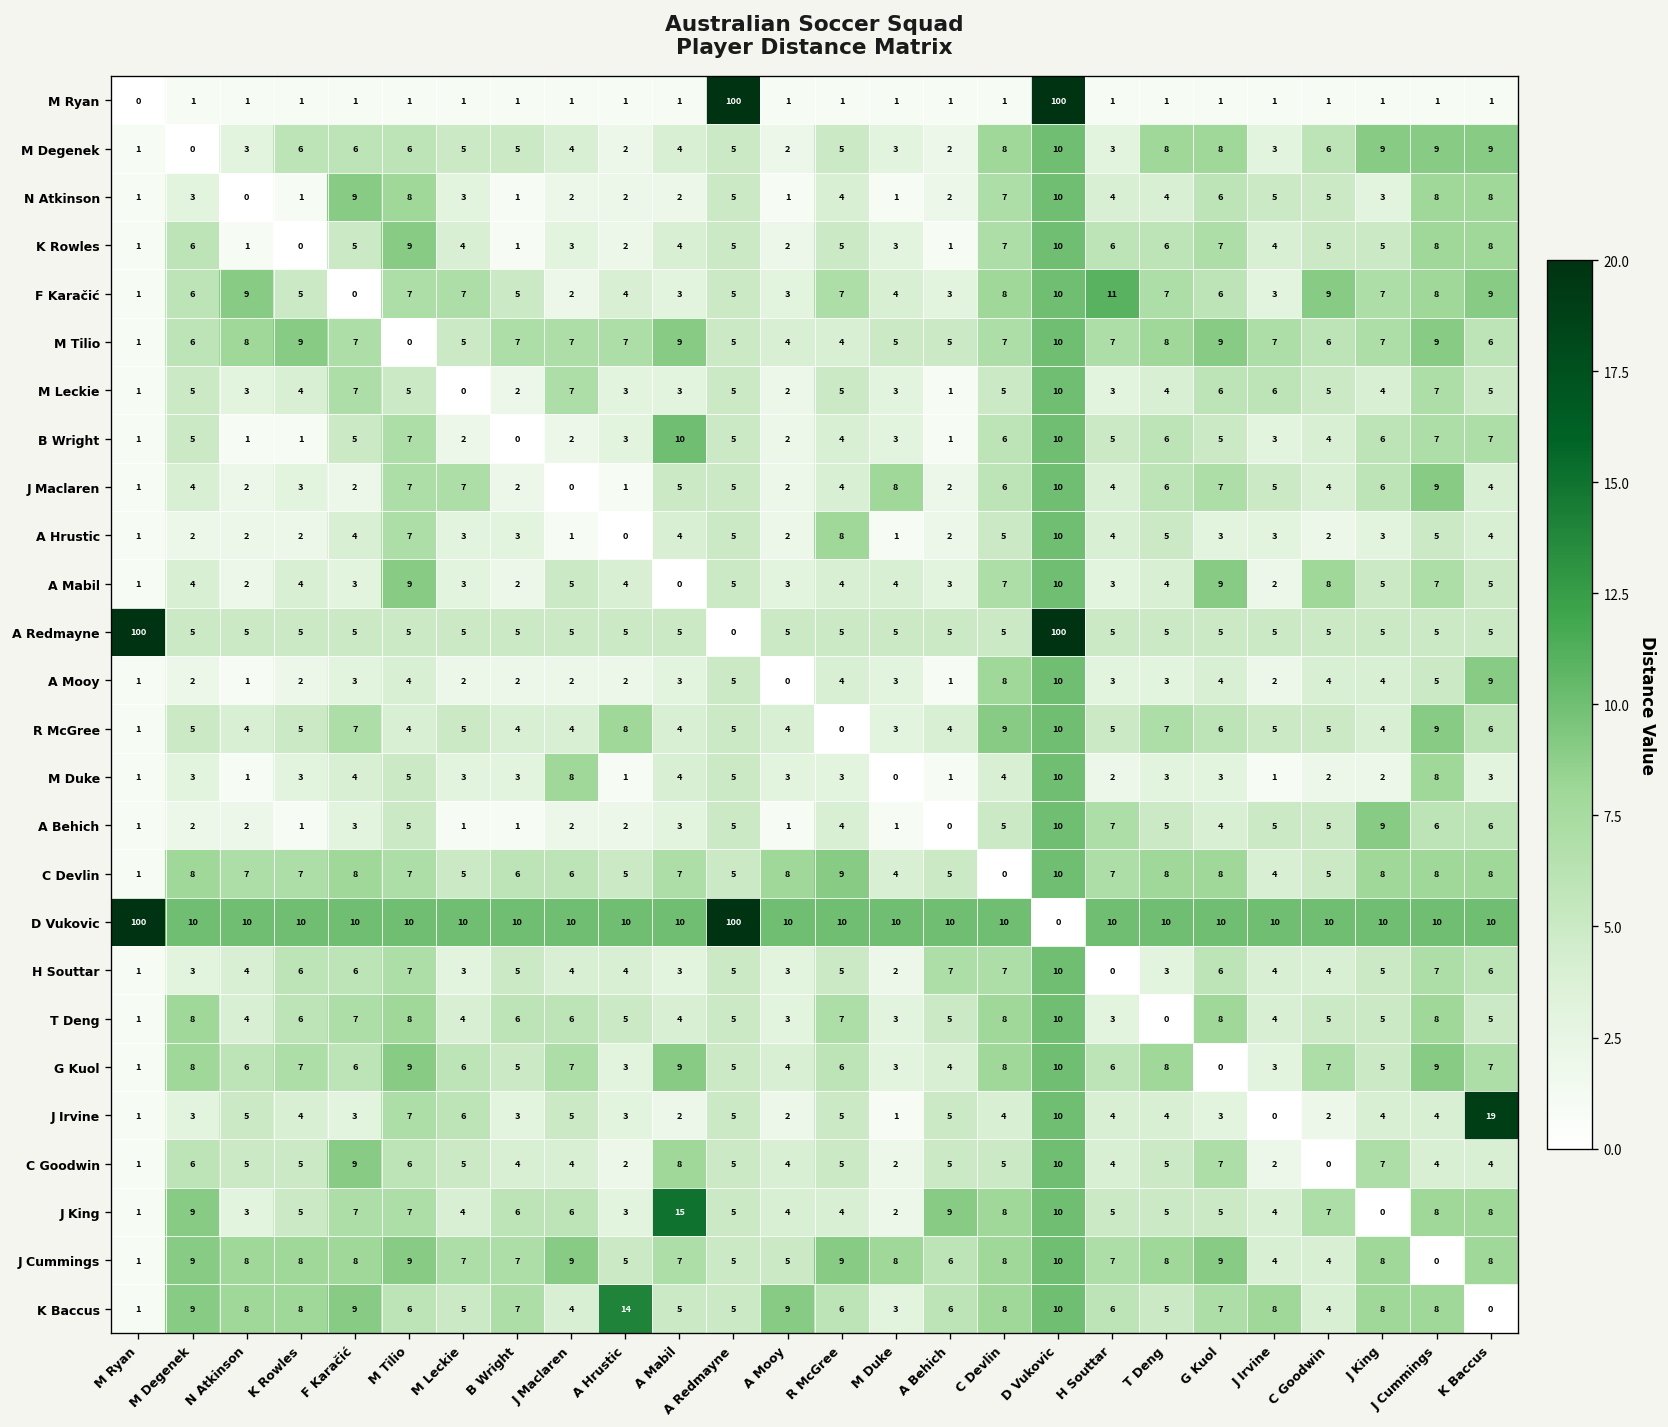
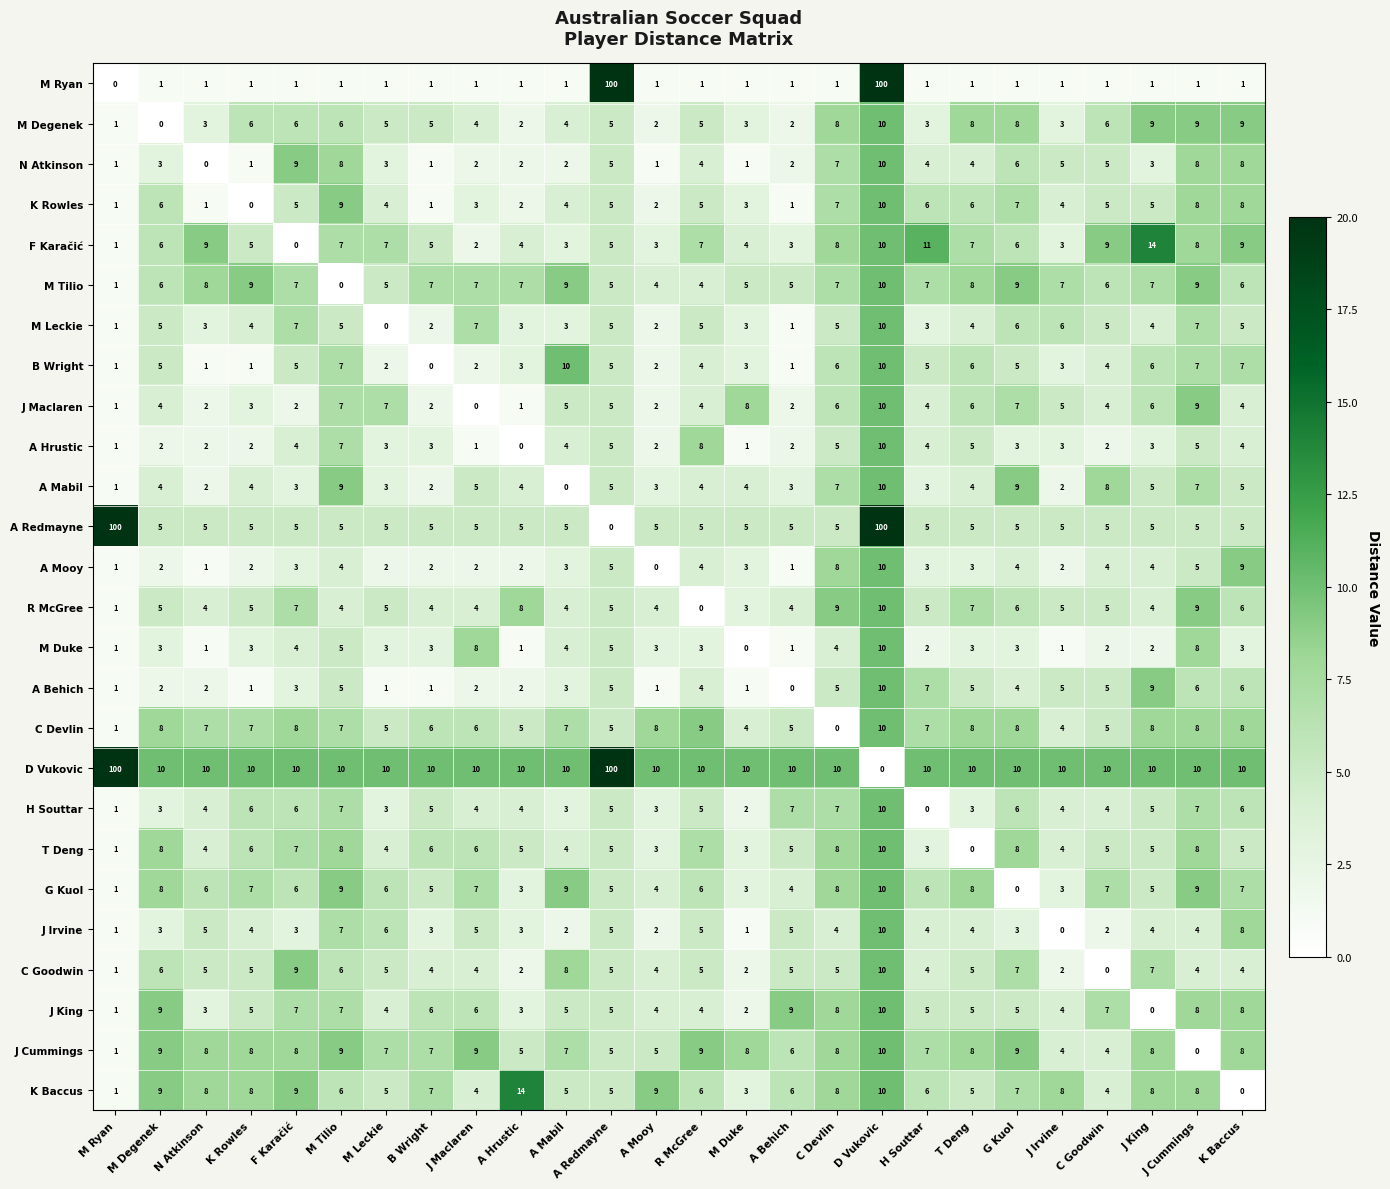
F Karačić, J King: 7 -> 14
J Irvine, K Baccus: 19 -> 8
J King, A Mabil: 15 -> 5
